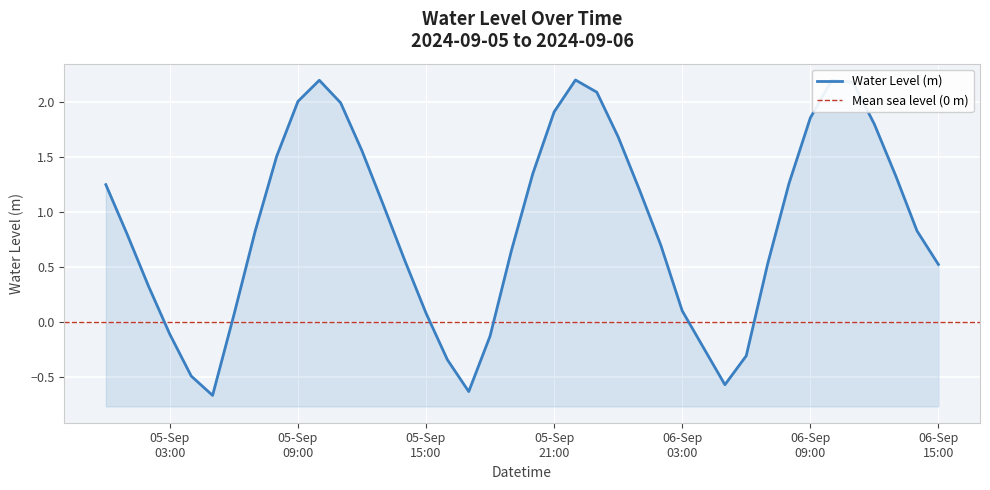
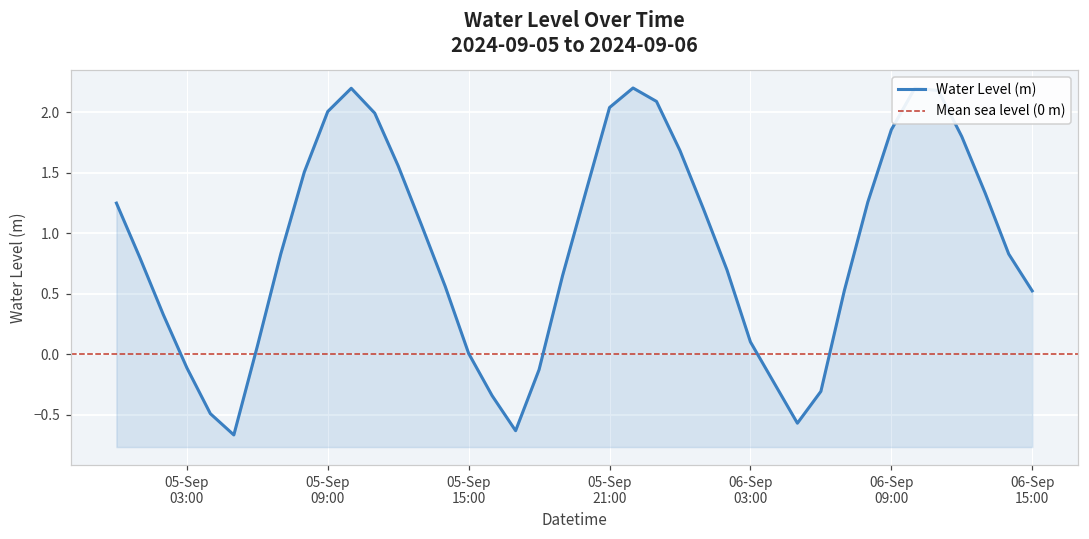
05-Sep 15:00: 0.08 -> 0.01
05-Sep 21:00: 1.91 -> 2.04
